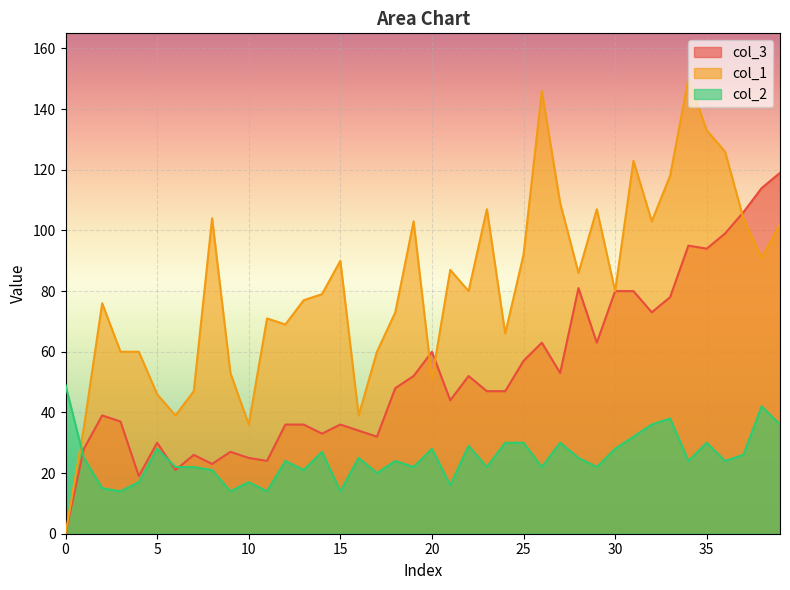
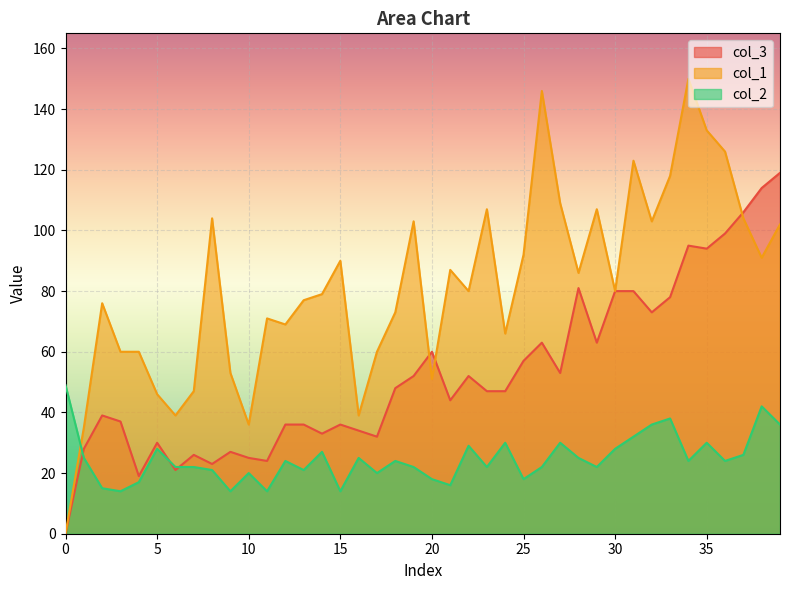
col_2, 10: 17 -> 20
col_2, 20: 28 -> 18
col_2, 25: 30 -> 18
